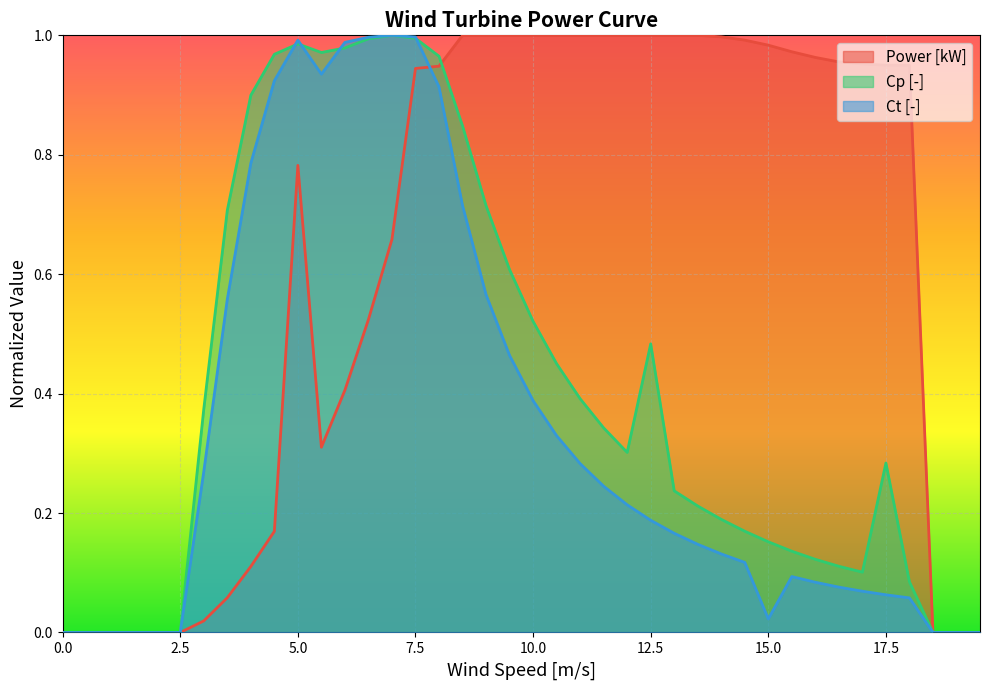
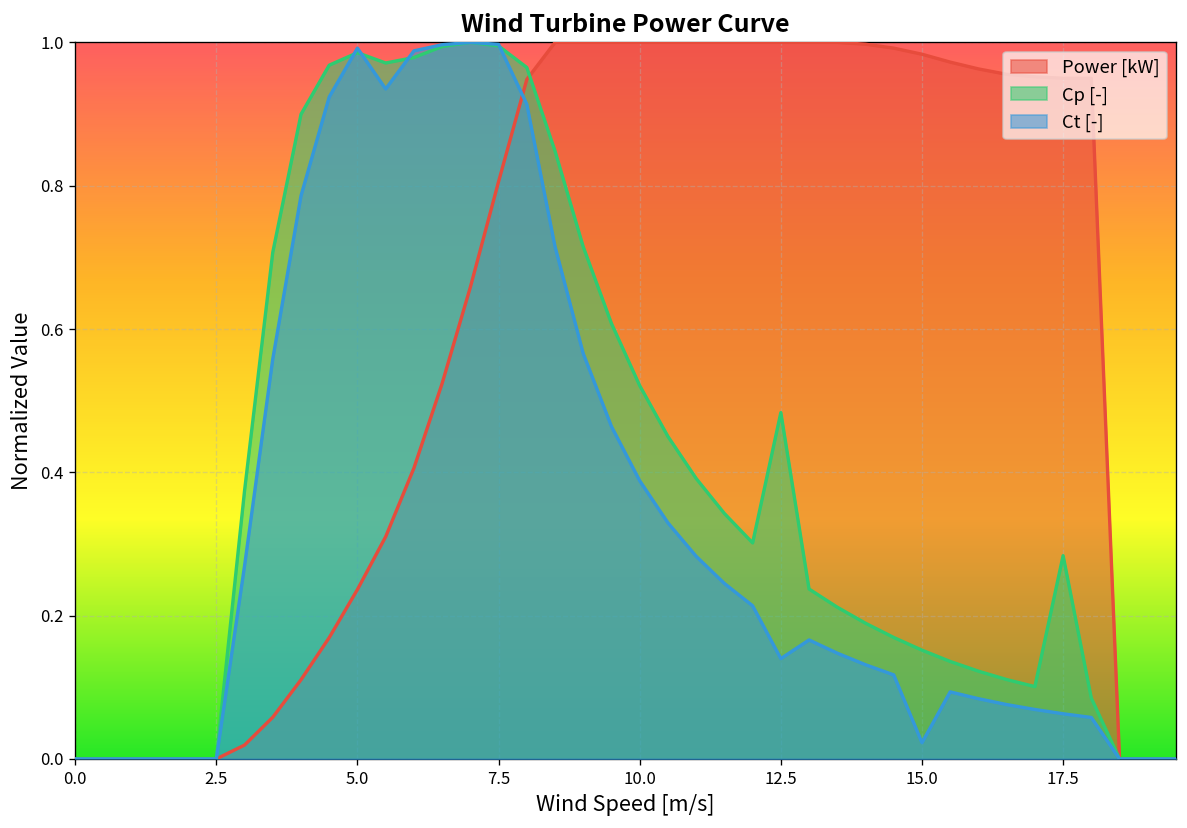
Power [kW], 5.0: 0.78 -> 0.24
Power [kW], 7.5: 0.94 -> 0.81
Ct [-], 12.5: 0.19 -> 0.14
